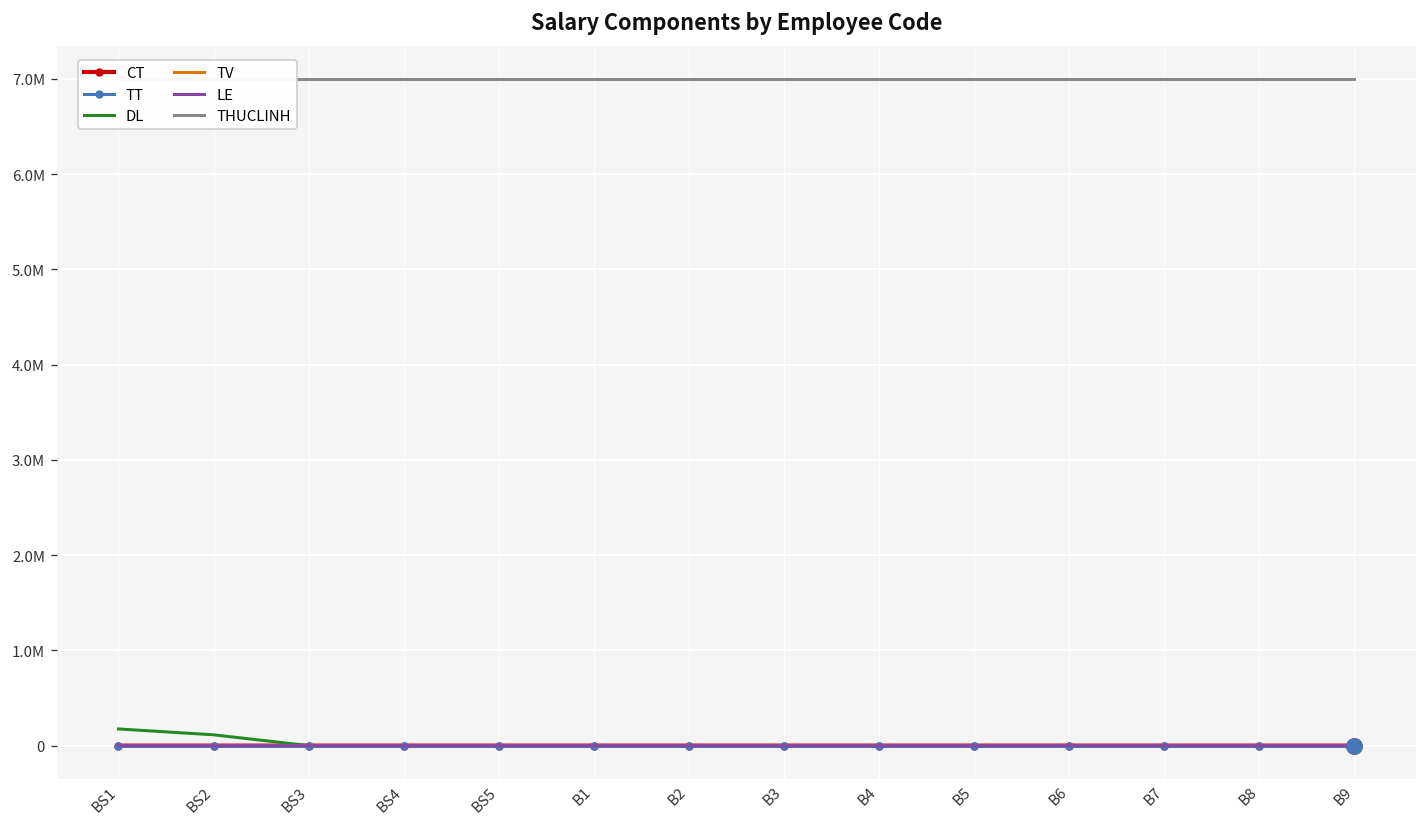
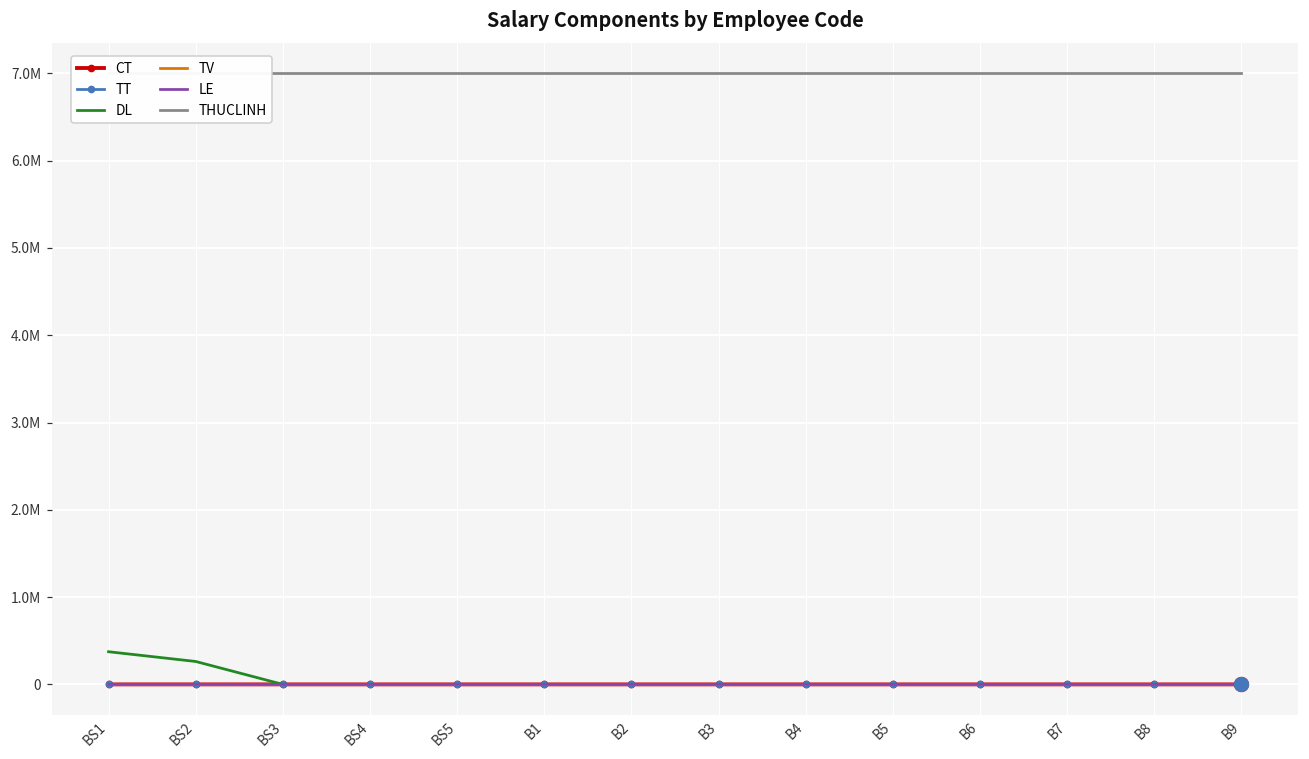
DL, BS1: 200000 -> 400000
DL, BS2: 100000 -> 300000
